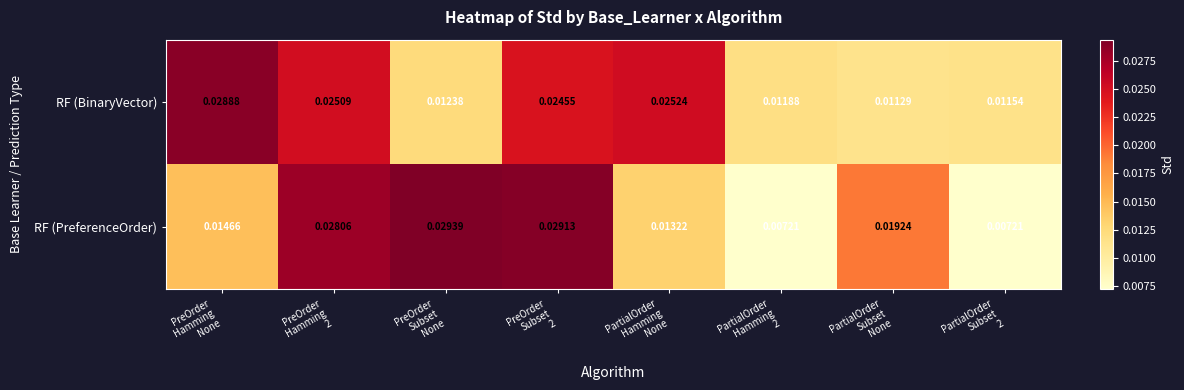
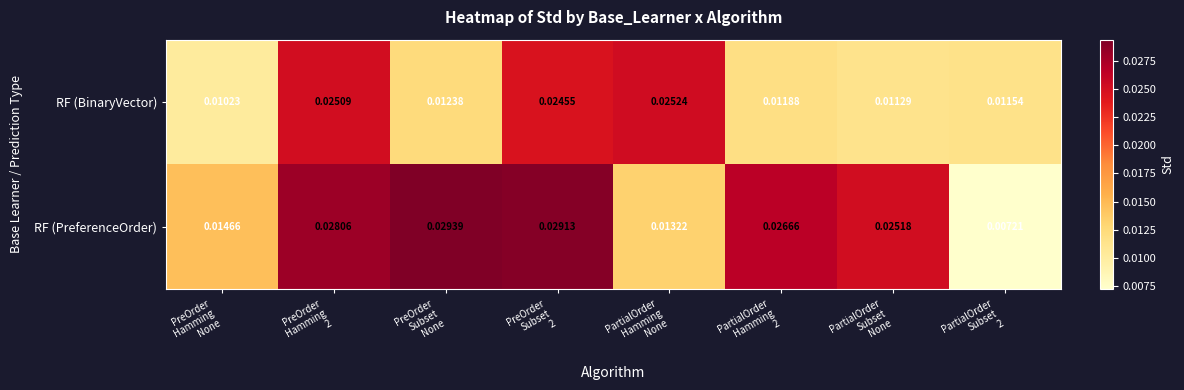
RF (BinaryVector), PreOrder Hamming None: 0.02888 -> 0.01023
RF (PreferenceOrder), PartialOrder Hamming 2: 0.00721 -> 0.02666
RF (PreferenceOrder), PartialOrder Subset None: 0.01924 -> 0.02518
